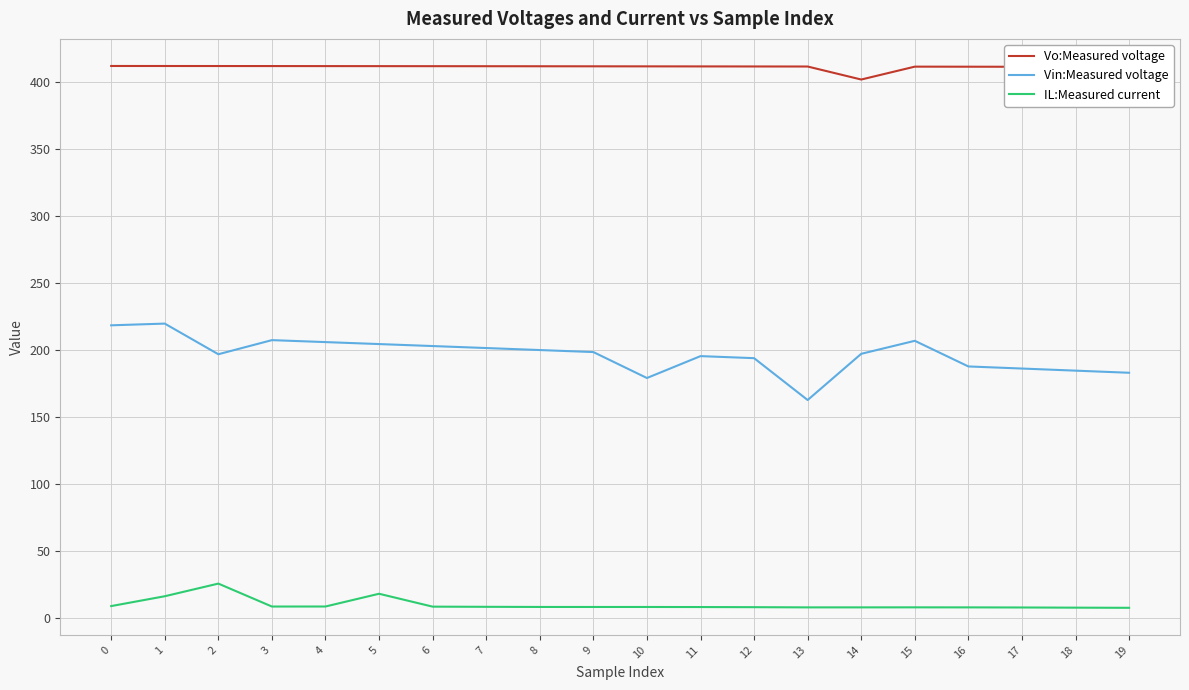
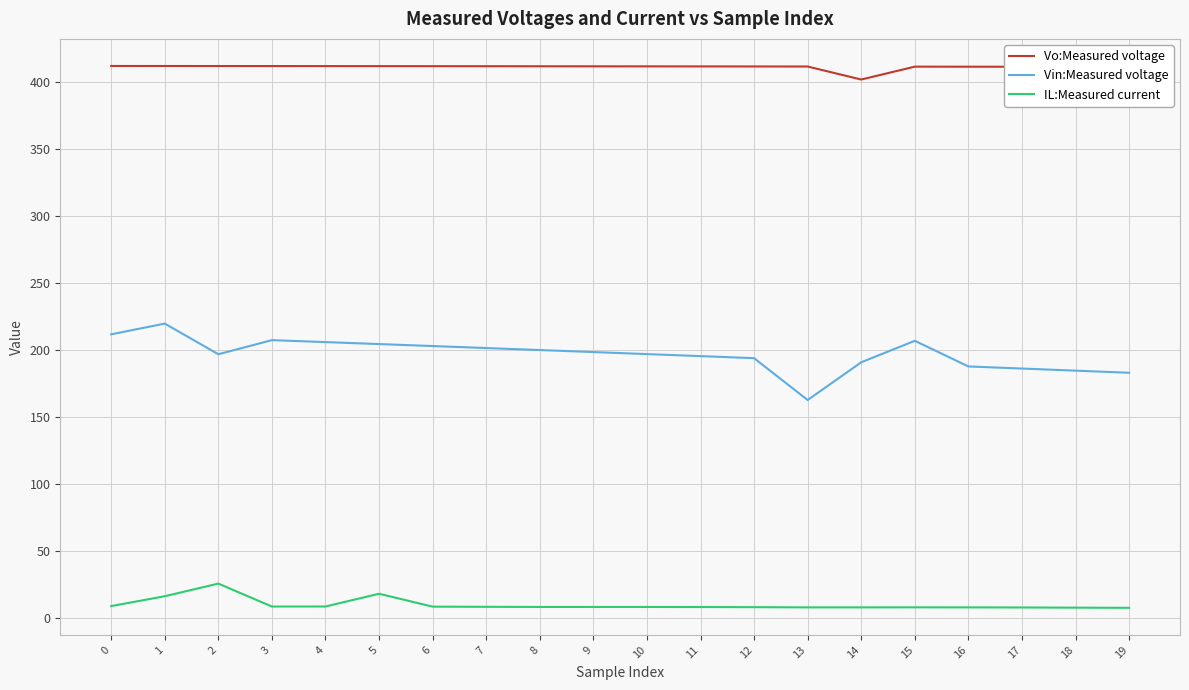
Vin:Measured voltage, 0: 218 -> 212
Vin:Measured voltage, 10: 179 -> 197
Vin:Measured voltage, 14: 197 -> 191
